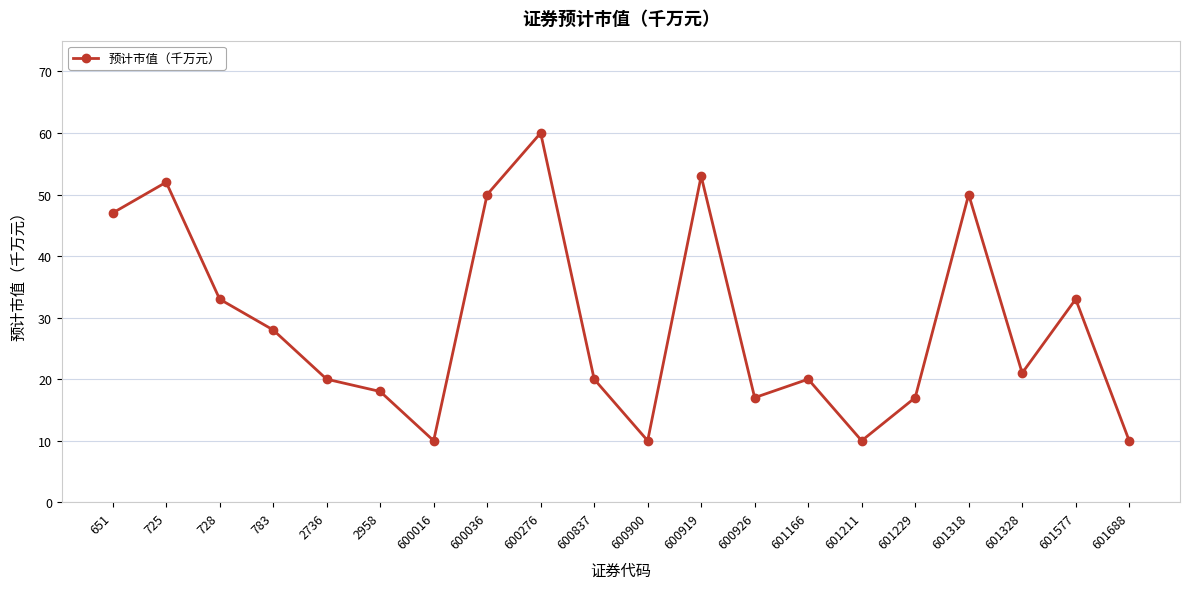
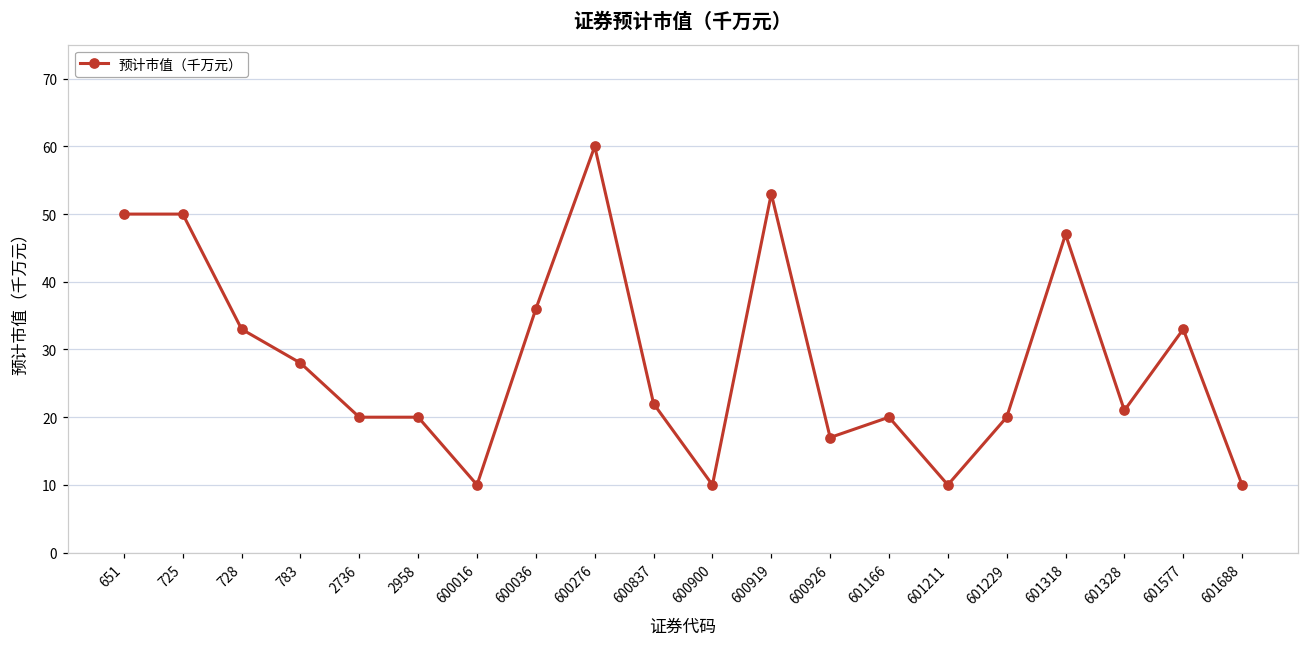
651: 47 -> 50
725: 52 -> 50
2958: 18 -> 20
600036: 50 -> 36
600837: 20 -> 22
601229: 17 -> 20
601318: 50 -> 47
